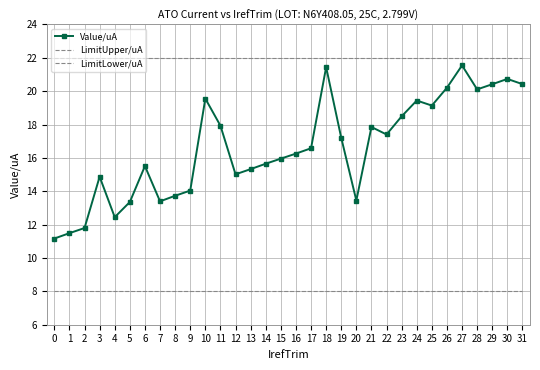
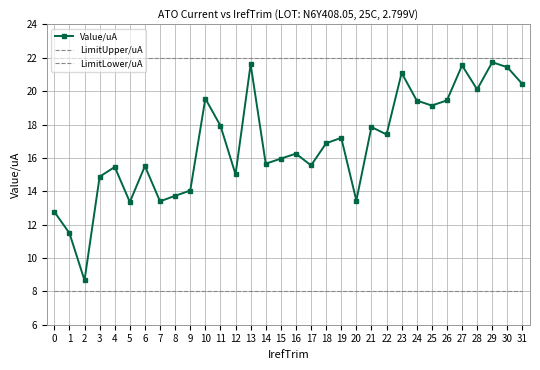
Value/uA, 0: 11.2 -> 12.8
Value/uA, 2: 11.8 -> 8.7
Value/uA, 4: 12.4 -> 15.5
Value/uA, 13: 15.3 -> 21.6
Value/uA, 17: 16.6 -> 15.5
Value/uA, 18: 21.4 -> 16.9
Value/uA, 23: 18.5 -> 21.1
Value/uA, 26: 20.2 -> 19.4
Value/uA, 29: 20.4 -> 21.7
Value/uA, 30: 20.7 -> 21.4
